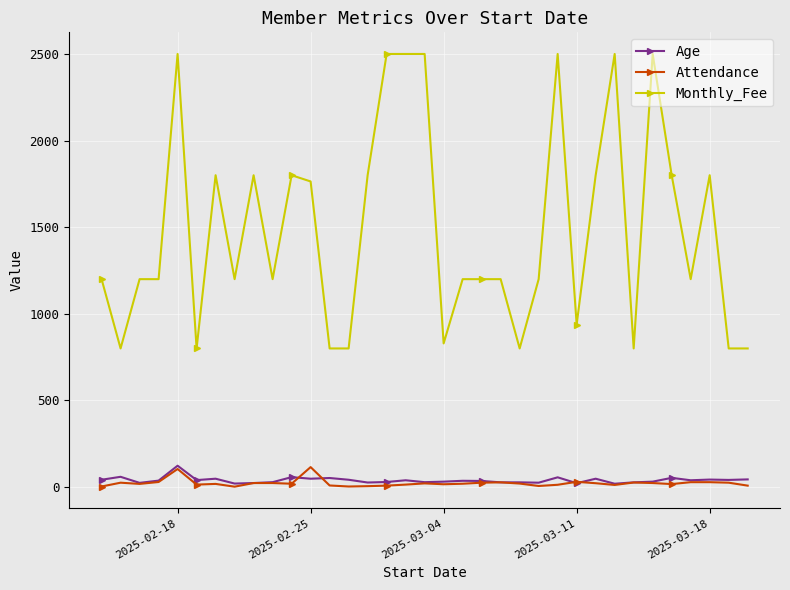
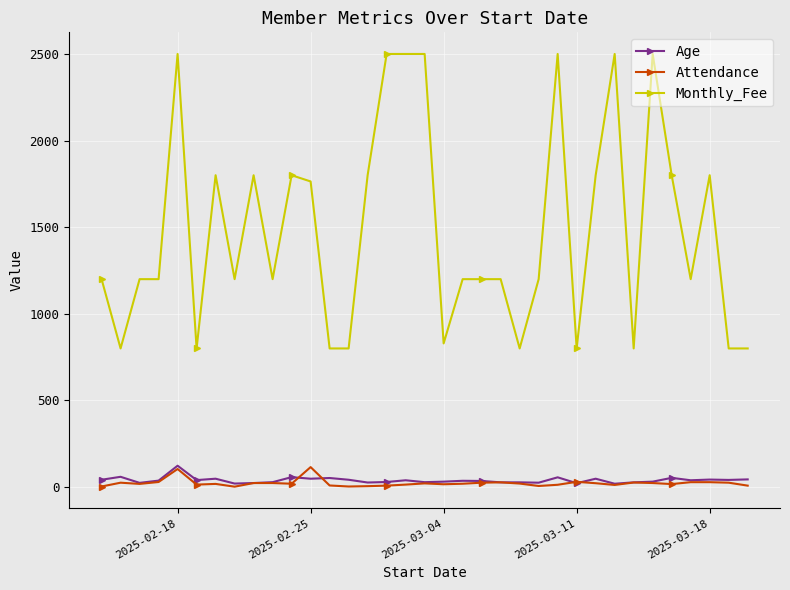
Monthly_Fee, 2025-03-11: 940 -> 800
